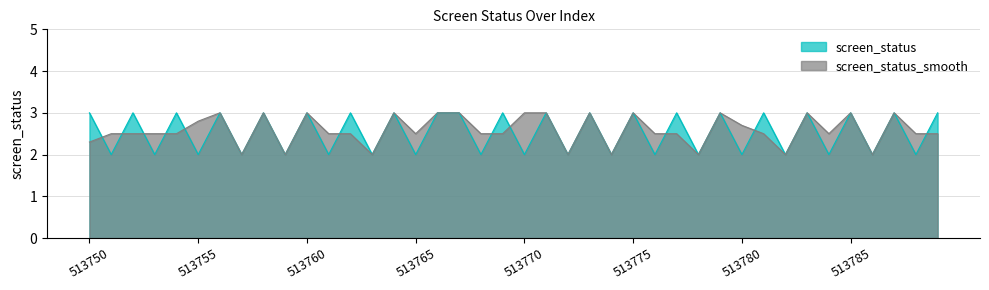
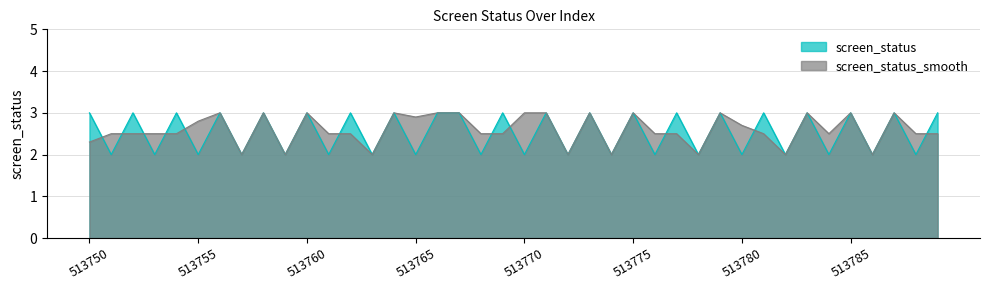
screen_status_smooth, 513765: 2.5 -> 2.9
